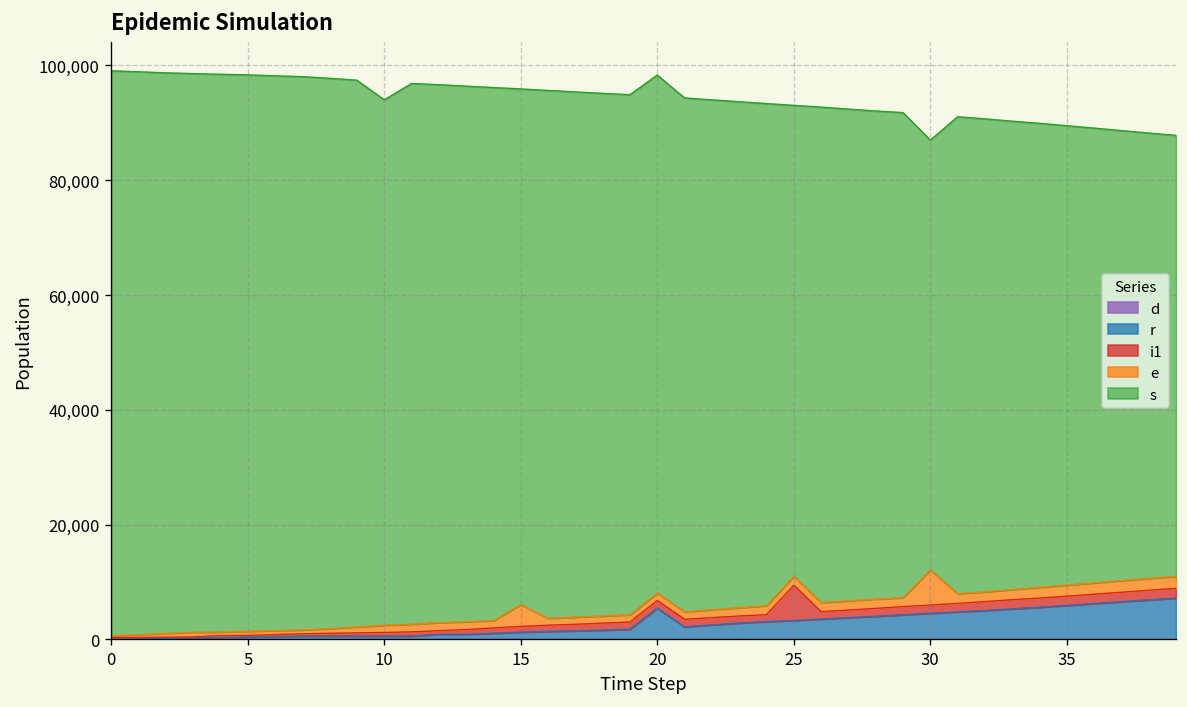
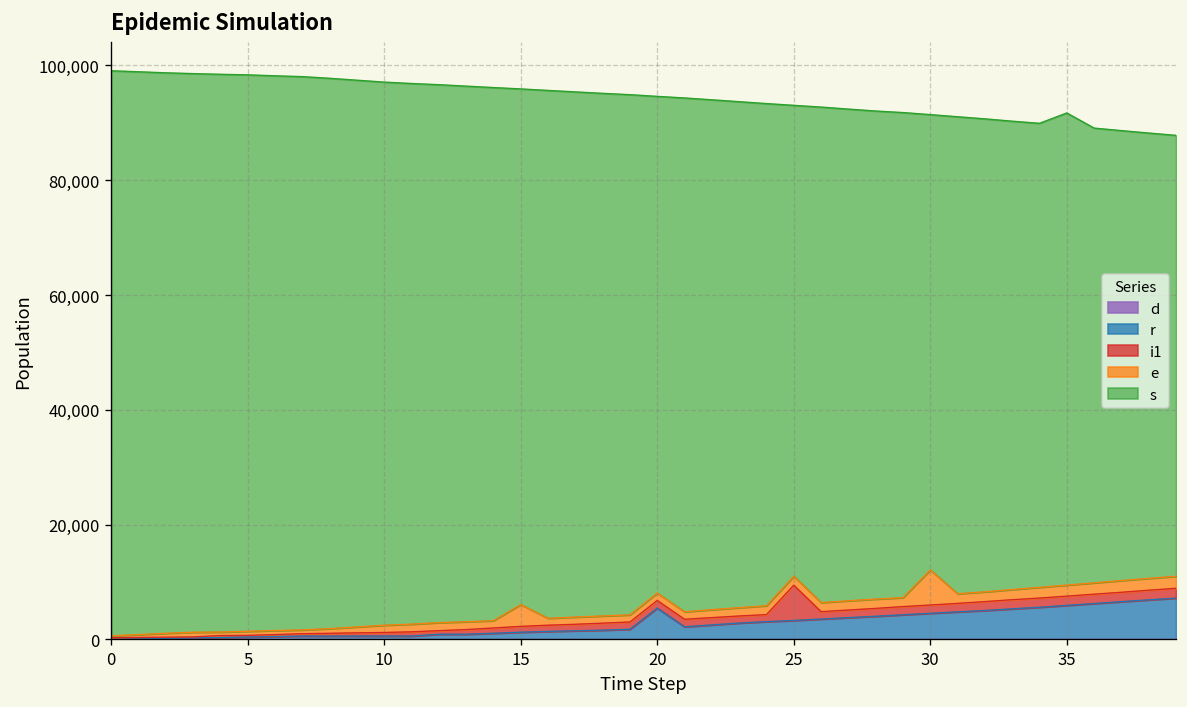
s, 10: 94,000 -> 97,000
s, 20: 98,000 -> 95,000
s, 30: 87,000 -> 91,000
s, 35: 90,000 -> 92,000
